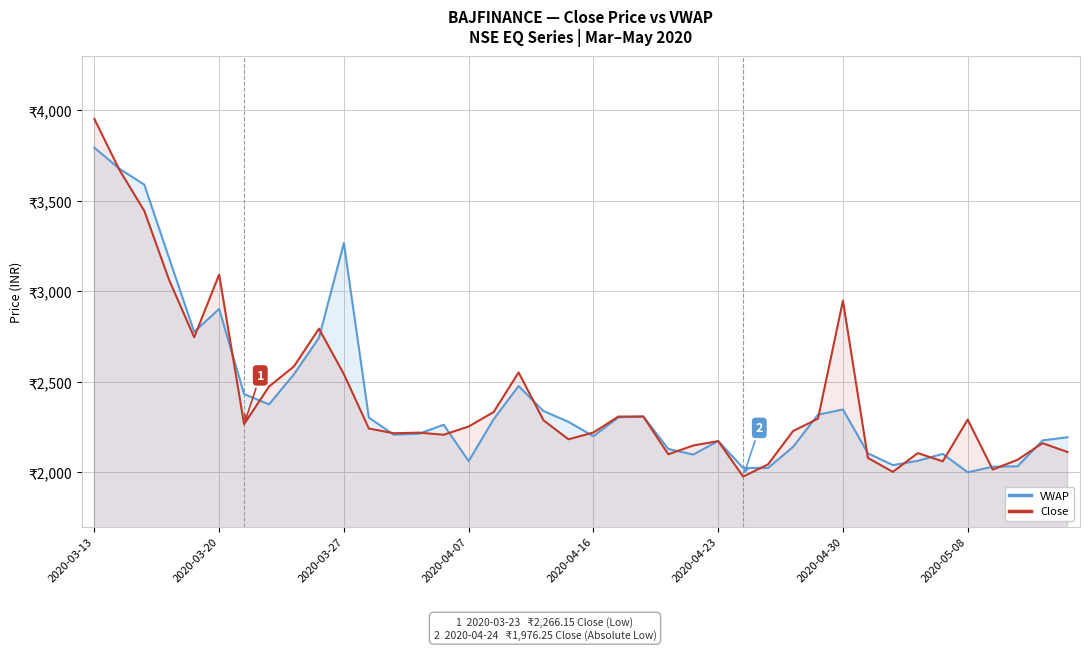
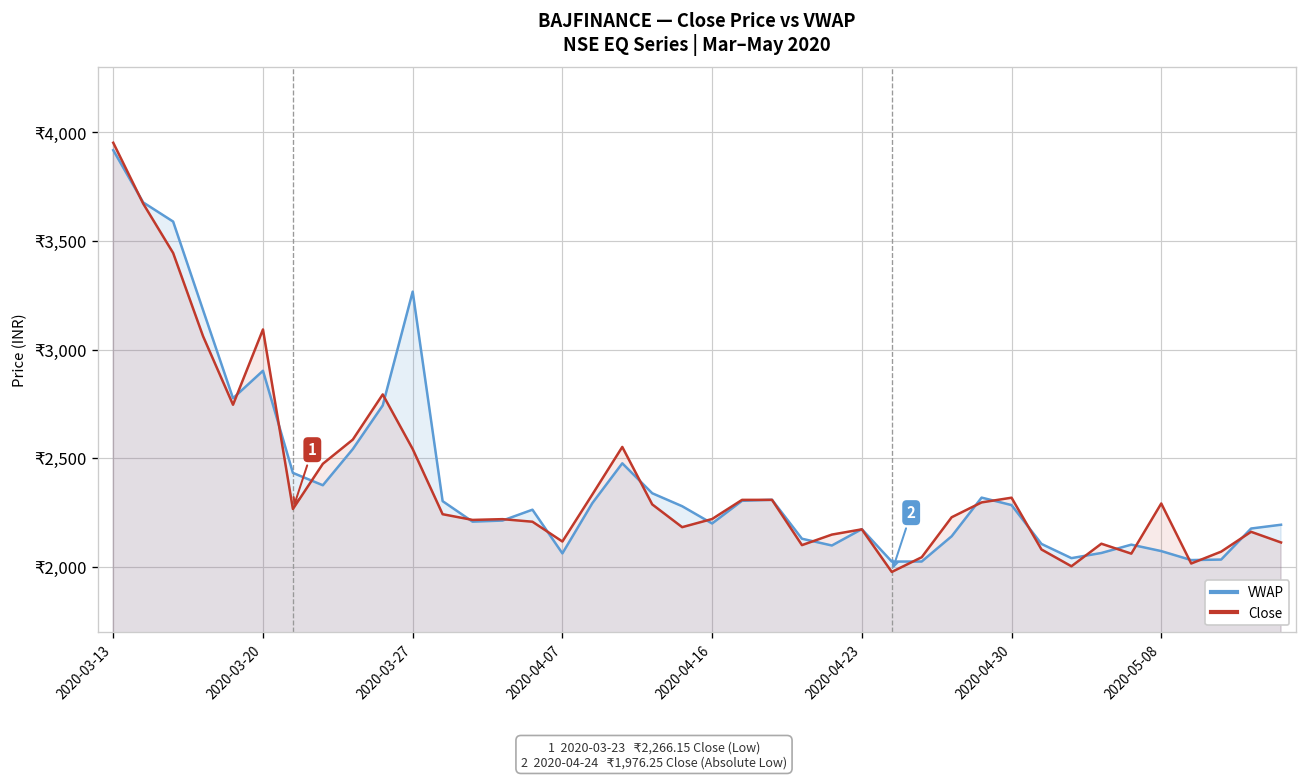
VWAP, 2020-03-13: ₹3,790 -> ₹3,920
Close, 2020-04-07: ₹2,250 -> ₹2,120
VWAP, 2020-04-30: ₹2,350 -> ₹2,280
Close, 2020-04-30: ₹2,950 -> ₹2,320
VWAP, 2020-05-08: ₹2,000 -> ₹2,070
